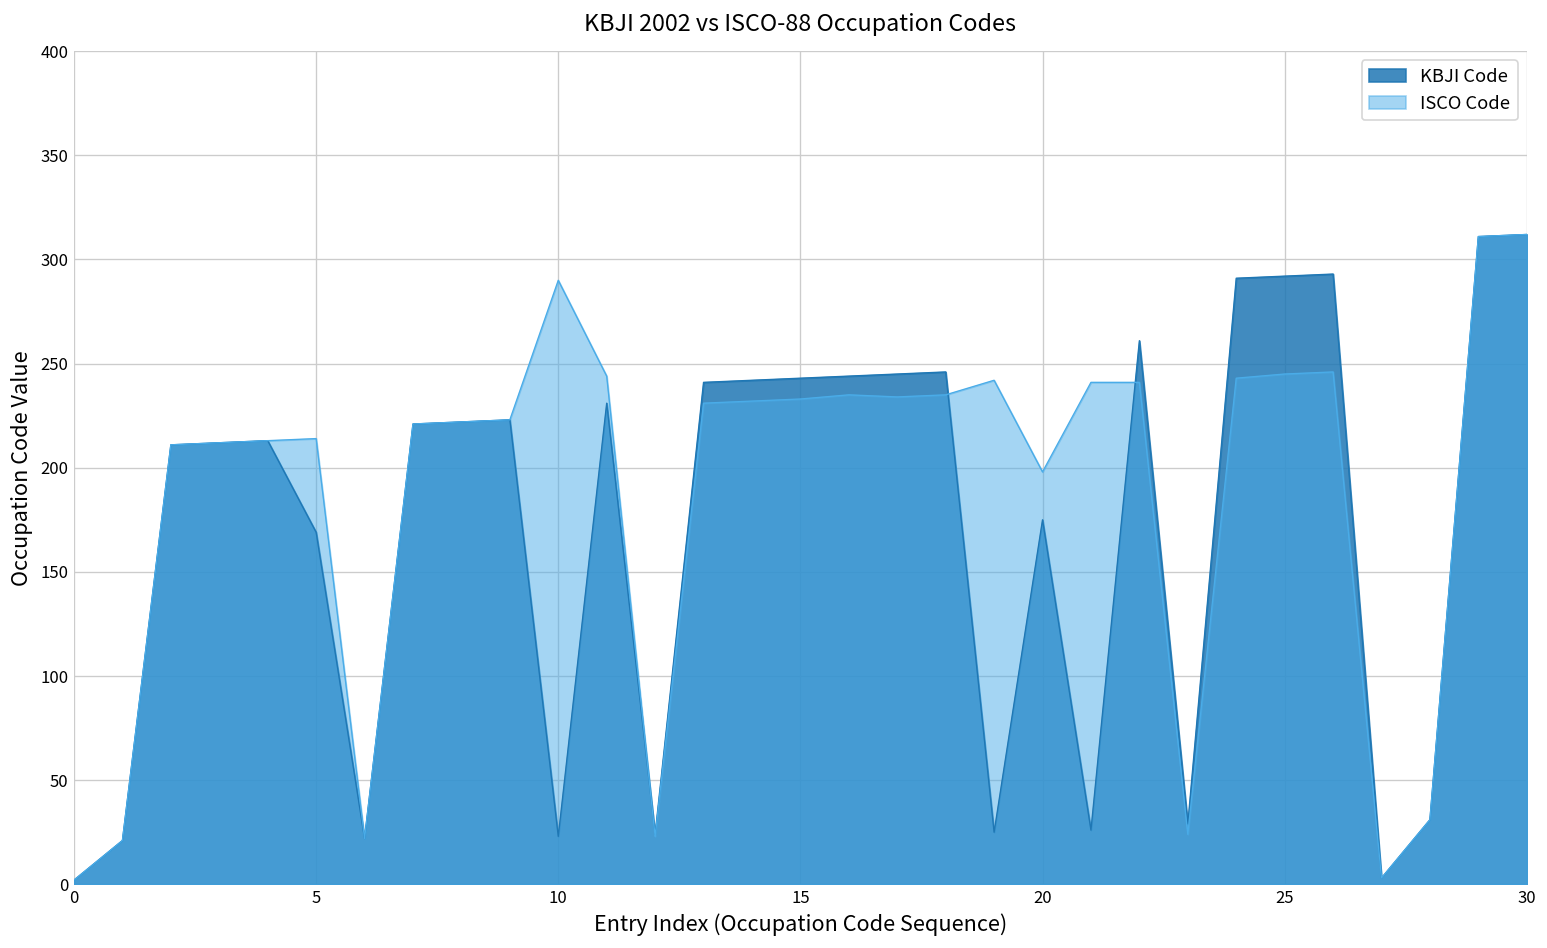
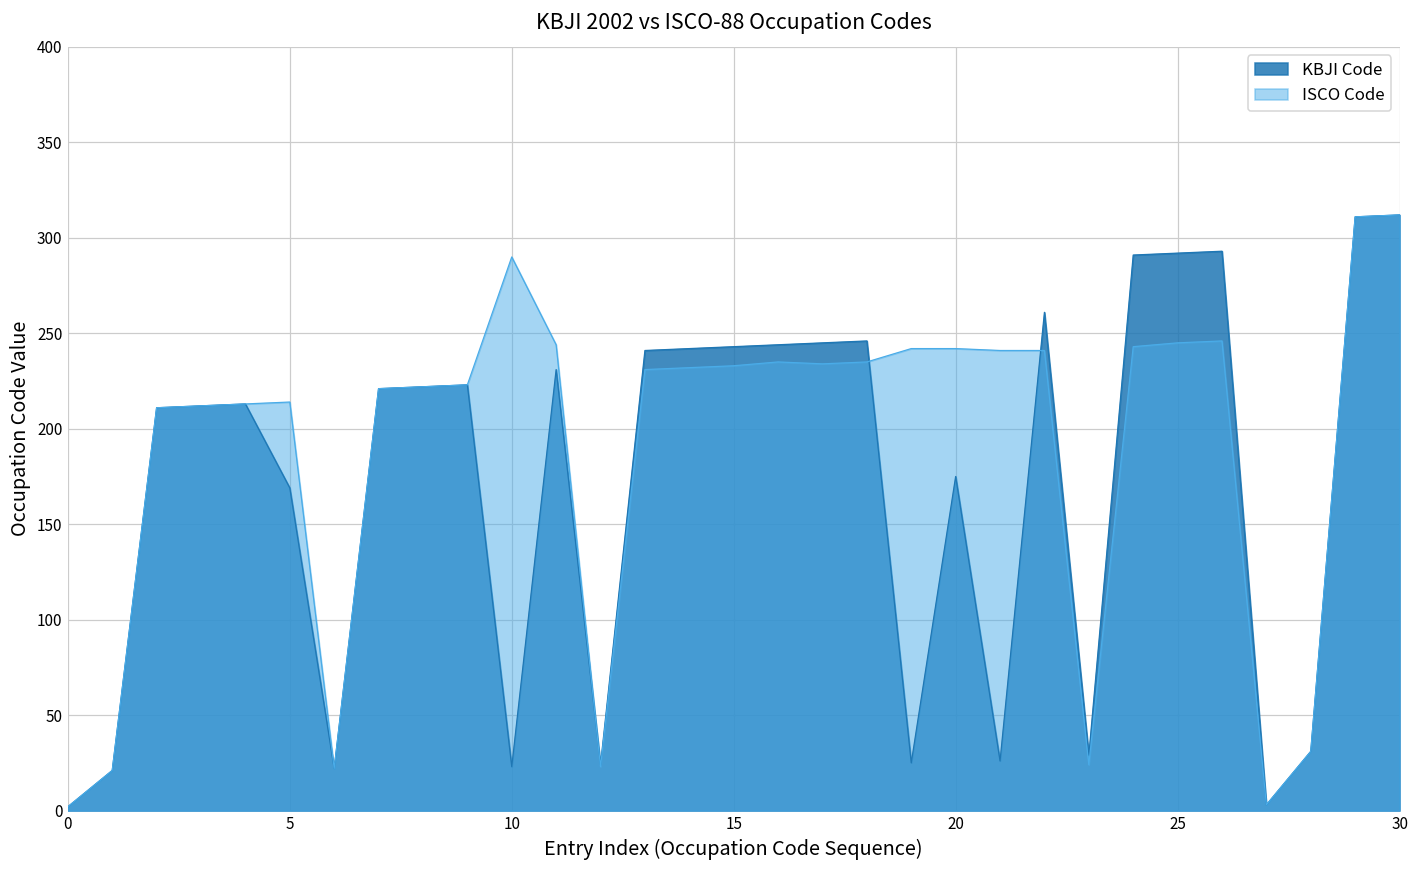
ISCO Code, 20: 198 -> 242
